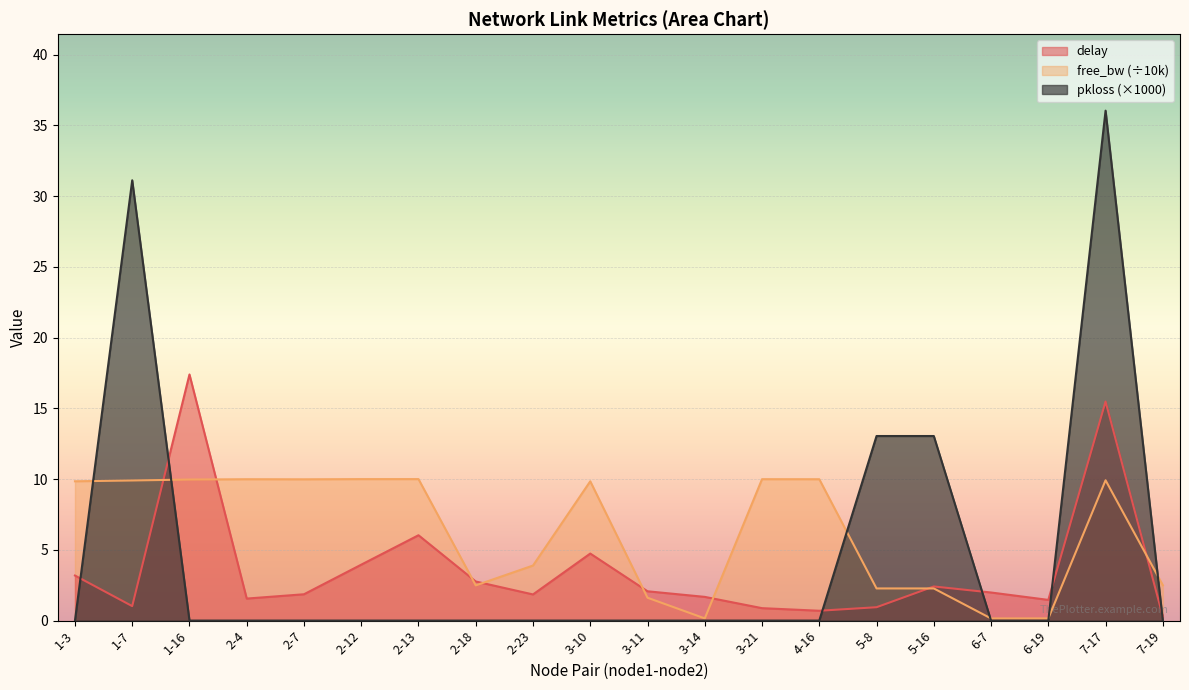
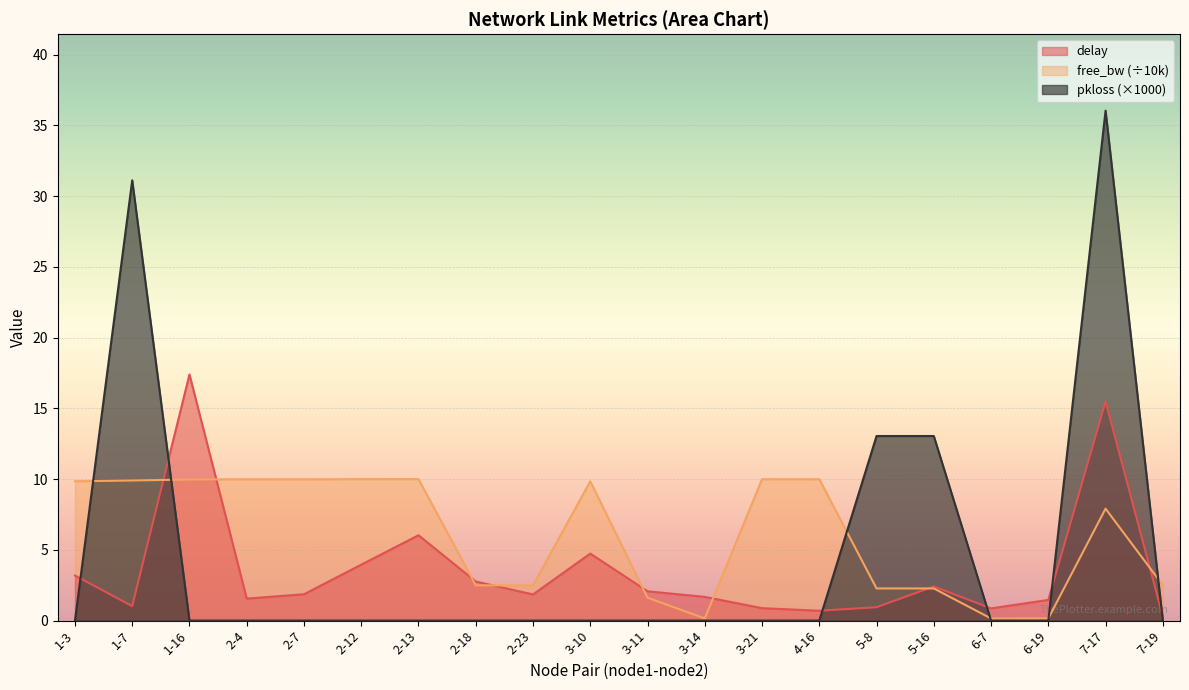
free_bw (÷10k), 2-23: 3.9 -> 2.5
delay, 6-7: 2.0 -> 0.9
free_bw (÷10k), 7-17: 9.9 -> 7.9
